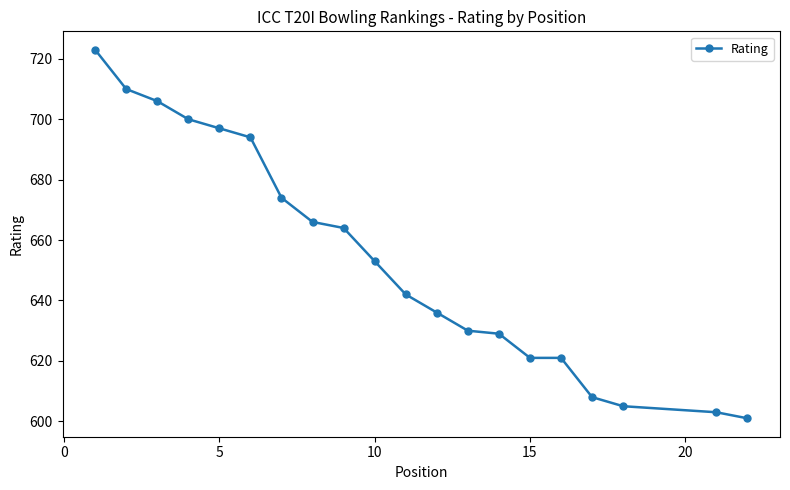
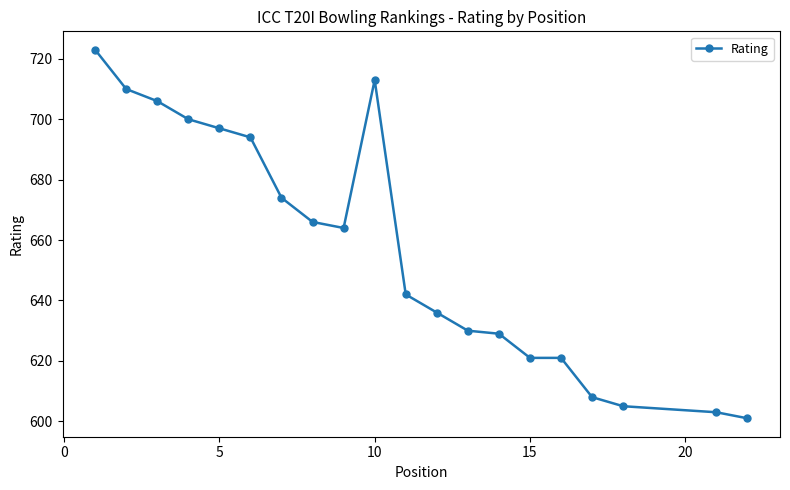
10: 653 -> 713
